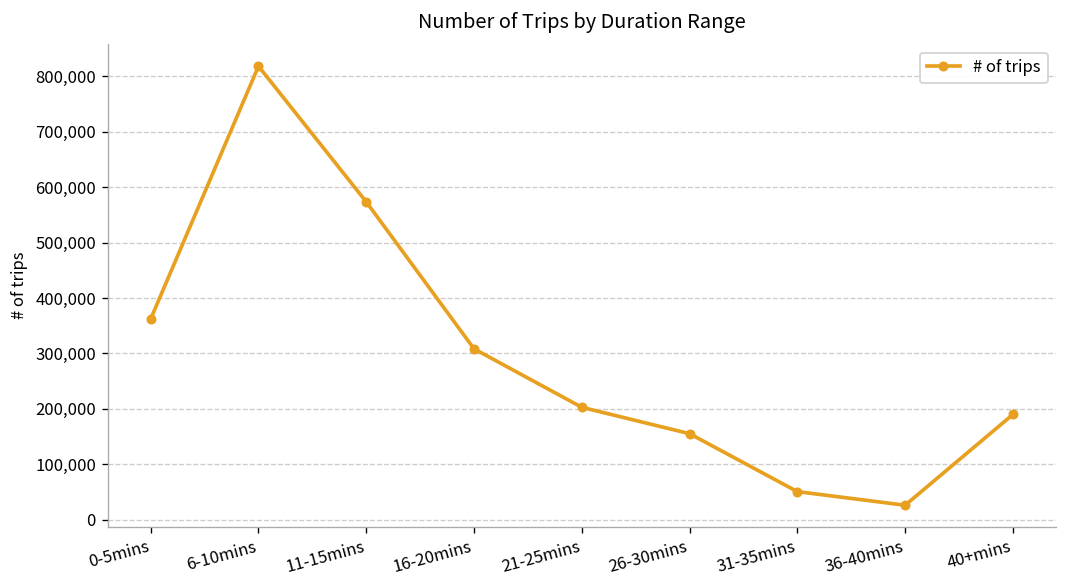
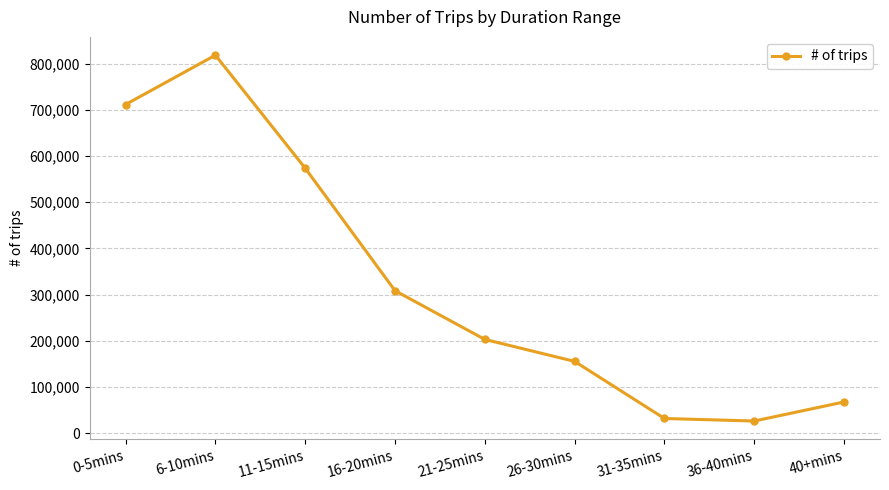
0-5mins: 360,000 -> 710,000
31-35mins: 50,000 -> 30,000
40+mins: 190,000 -> 70,000
